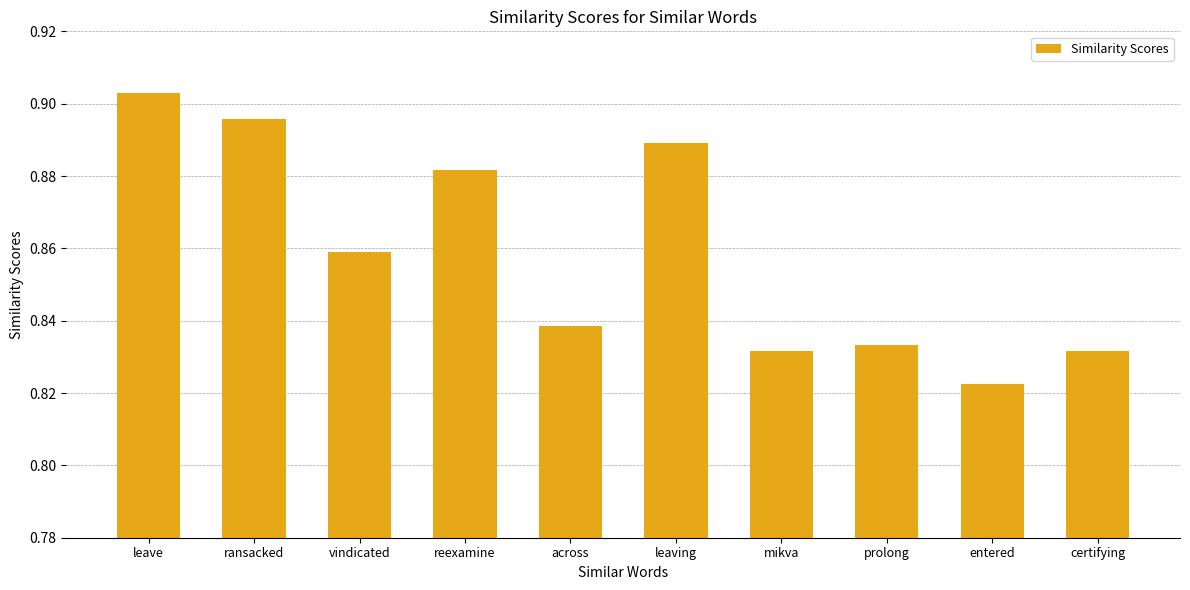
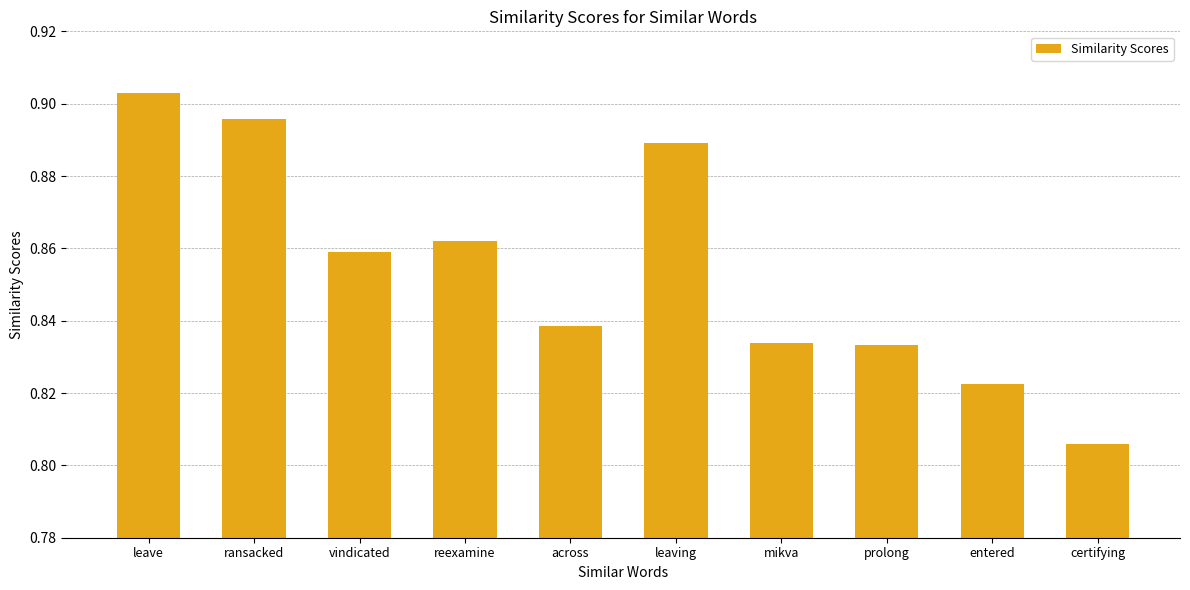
reexamine: 0.882 -> 0.862
mikva: 0.832 -> 0.834
certifying: 0.832 -> 0.806
